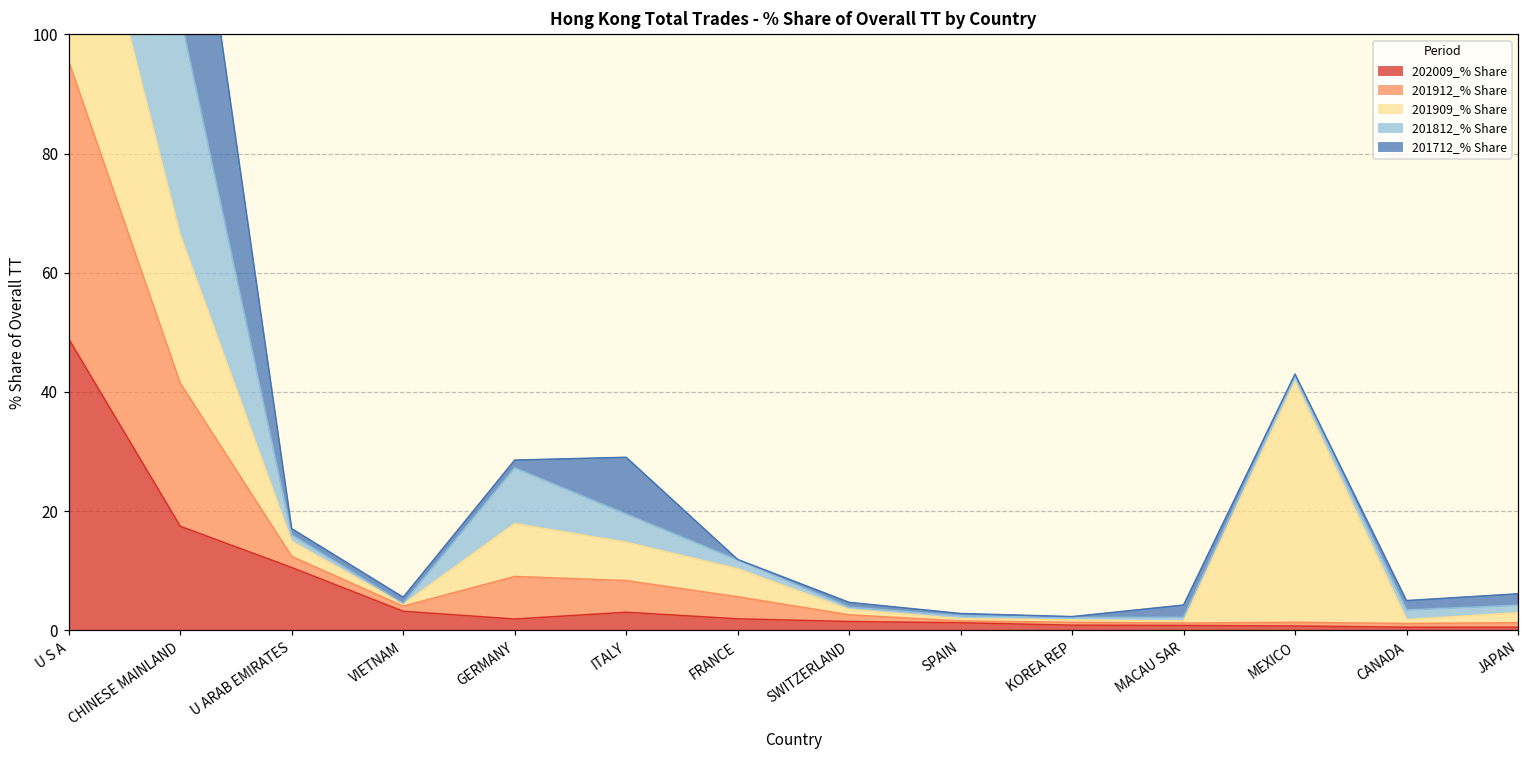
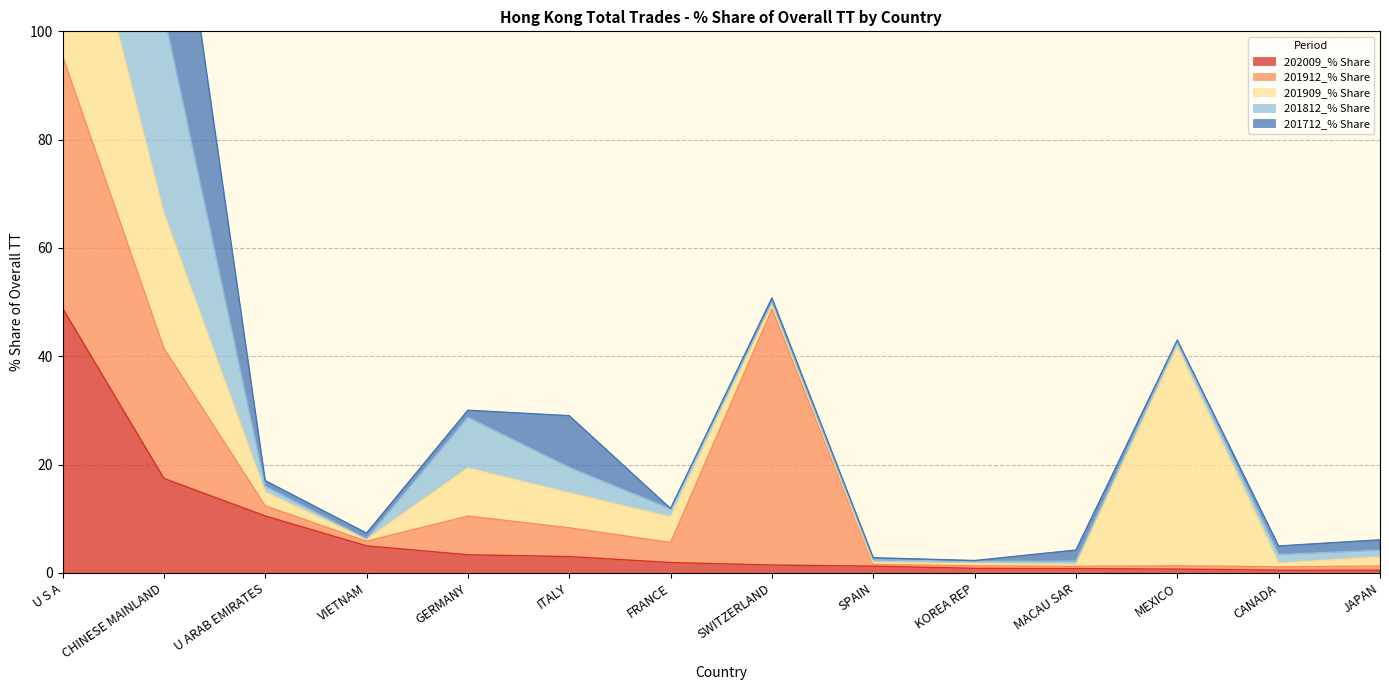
202009_% Share, VIETNAM: 3 -> 5
202009_% Share, GERMANY: 2 -> 3
201912_% Share, SWITZERLAND: 1 -> 47
